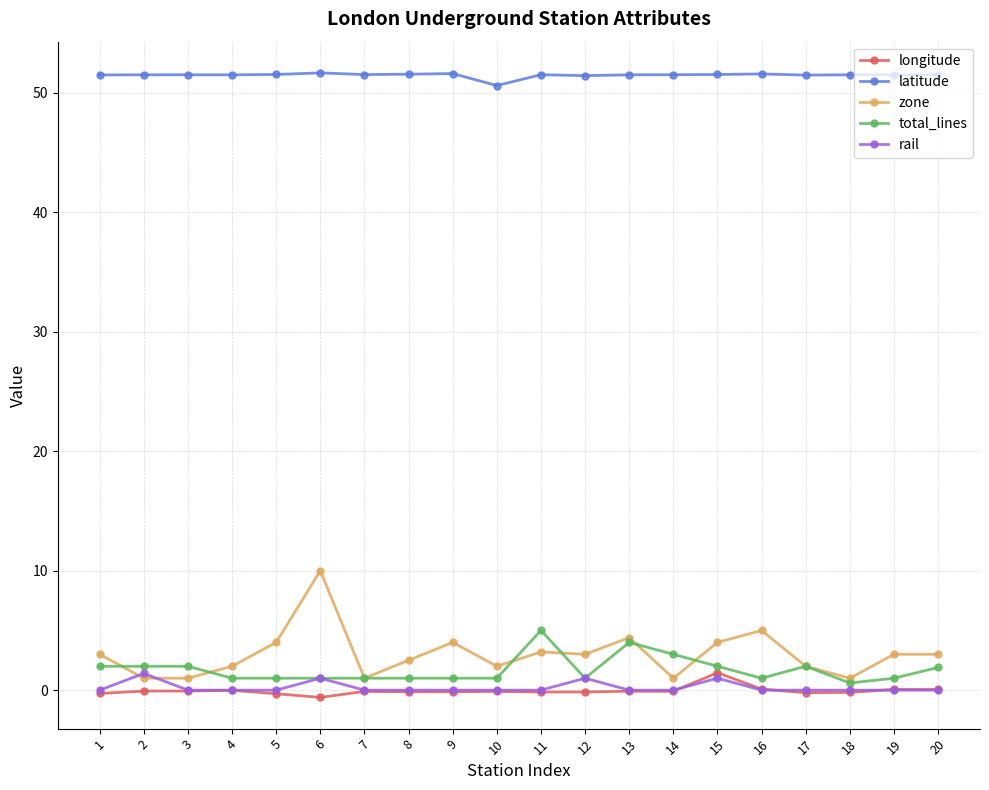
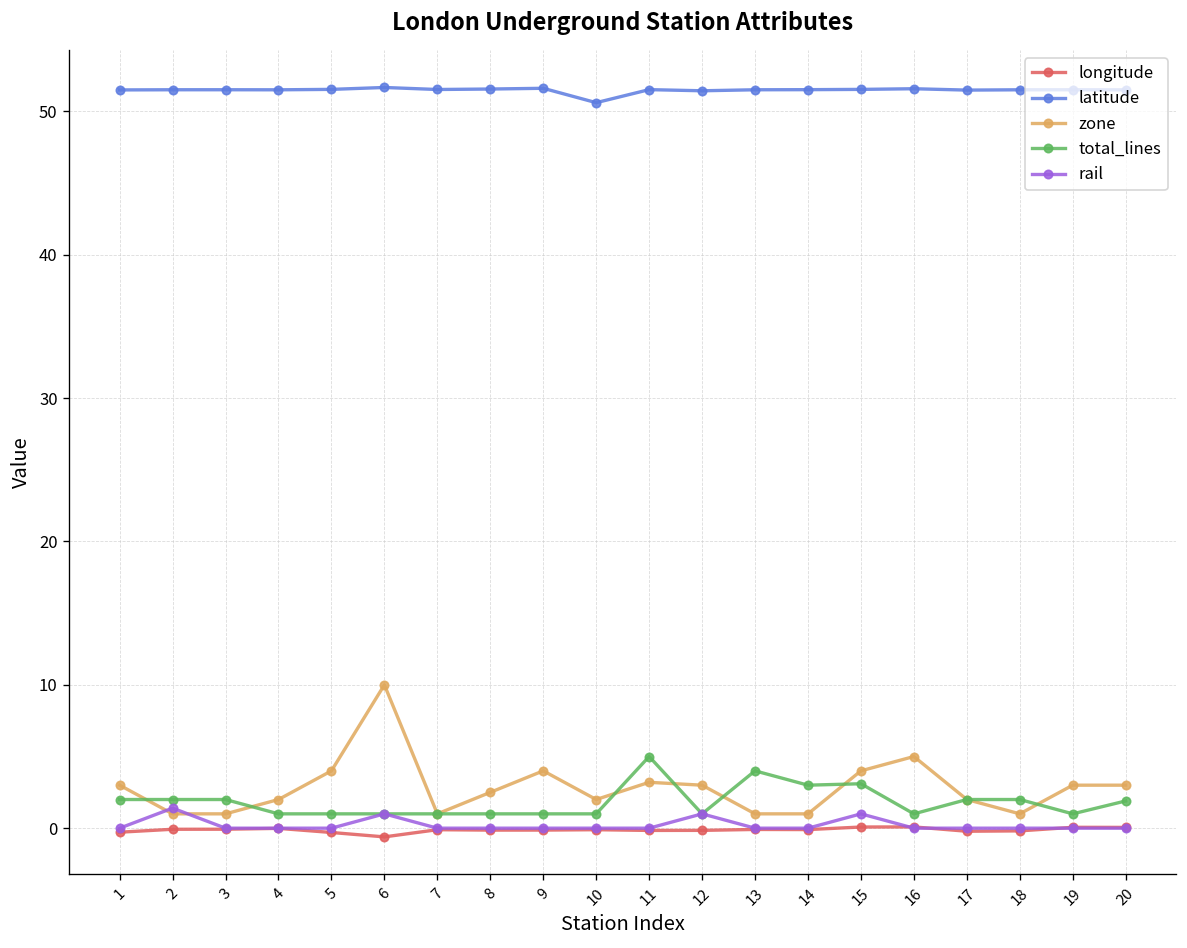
zone, 13: 4.4 -> 1.0
longitude, 15: 1.5 -> 0.1
total_lines, 15: 2.0 -> 3.1
total_lines, 18: 0.6 -> 2.0
